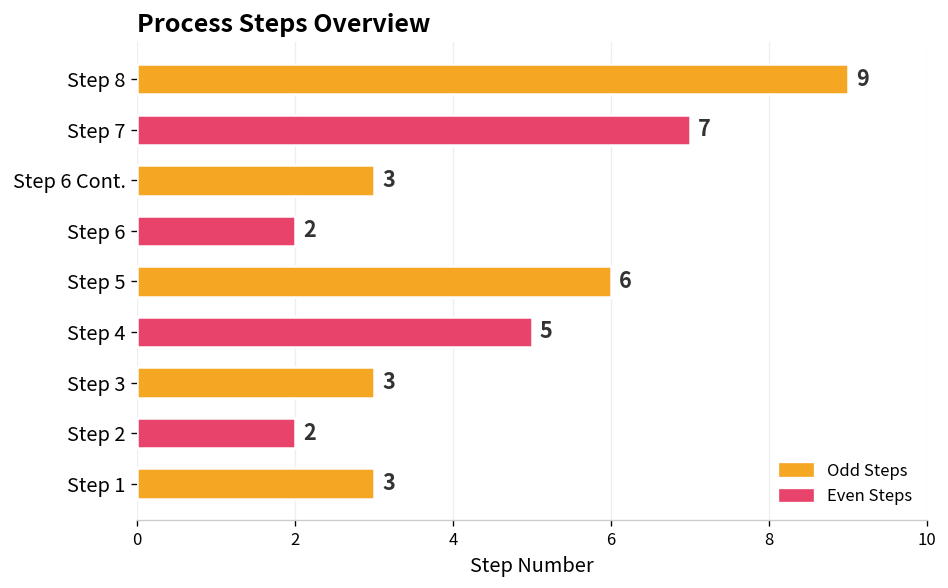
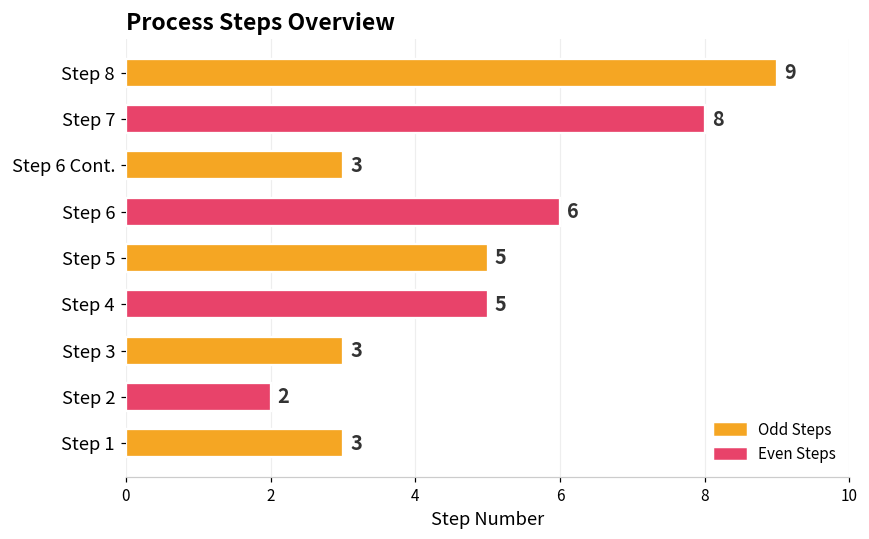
Step 7: 7 -> 8
Step 6: 2 -> 6
Step 5: 6 -> 5
